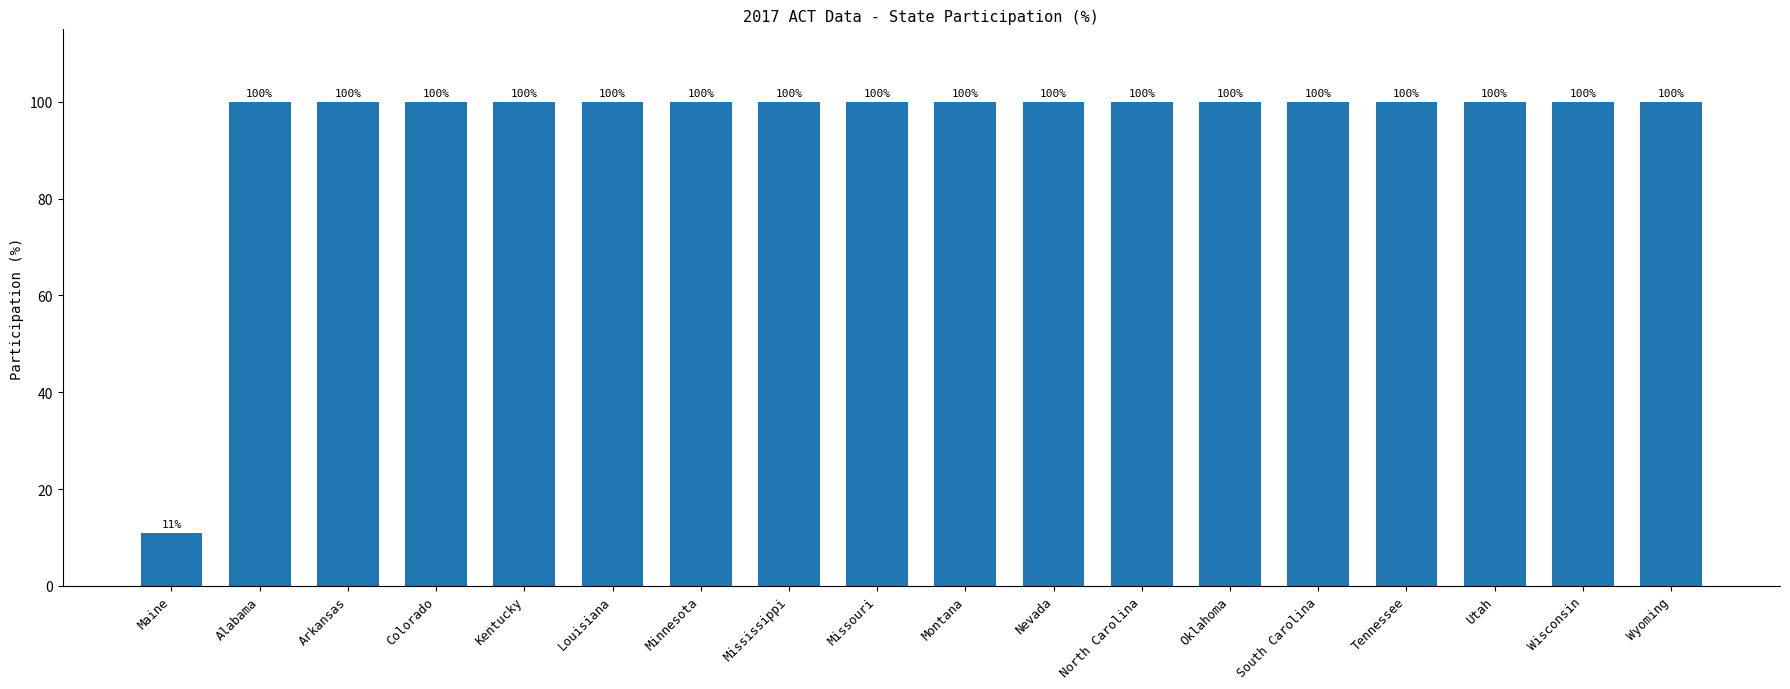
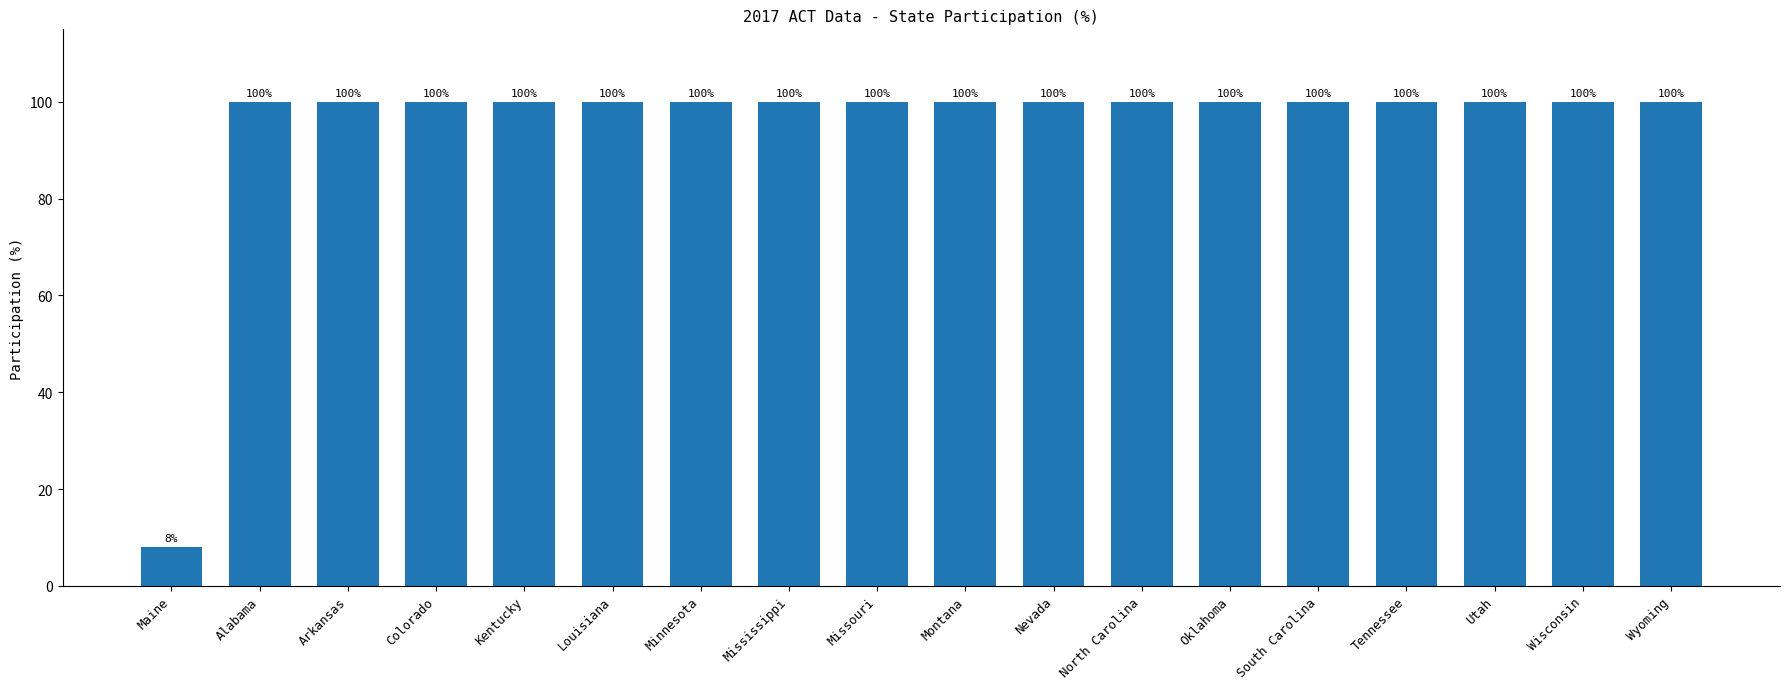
Maine: 11% -> 8%
